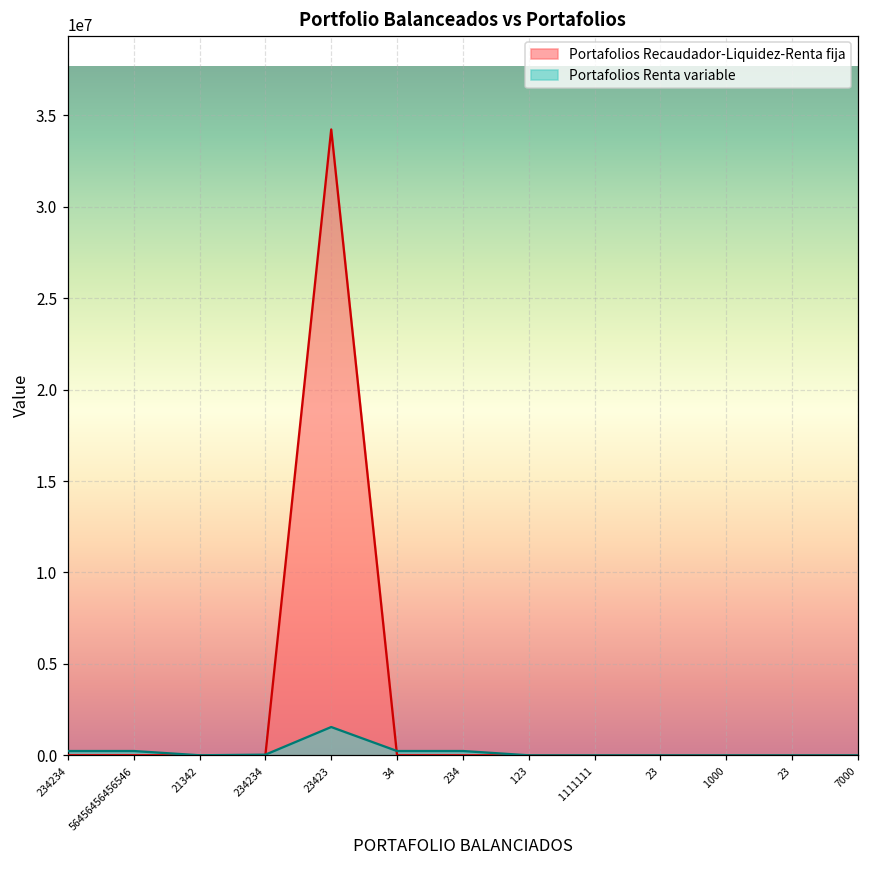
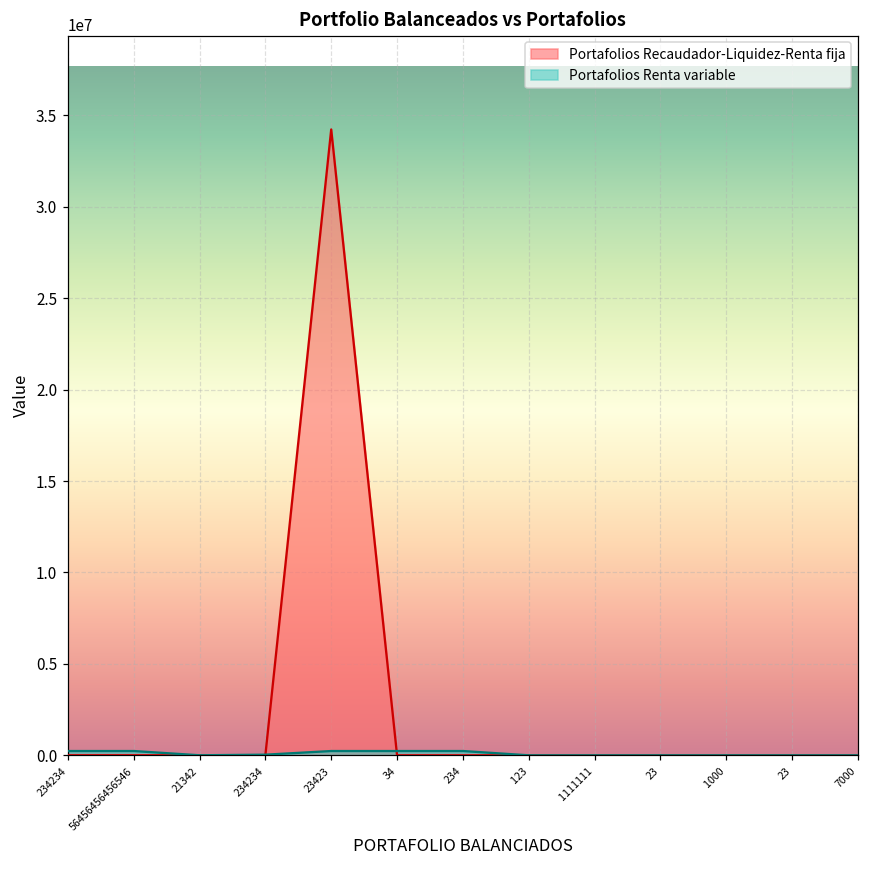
Portafolios Renta variable, 23423: 1500000 -> 200000
